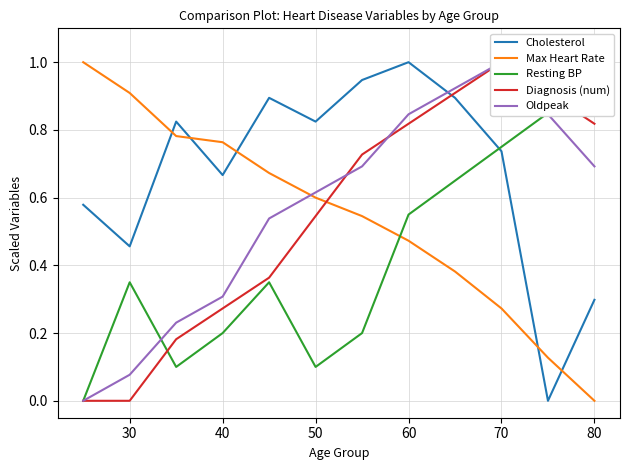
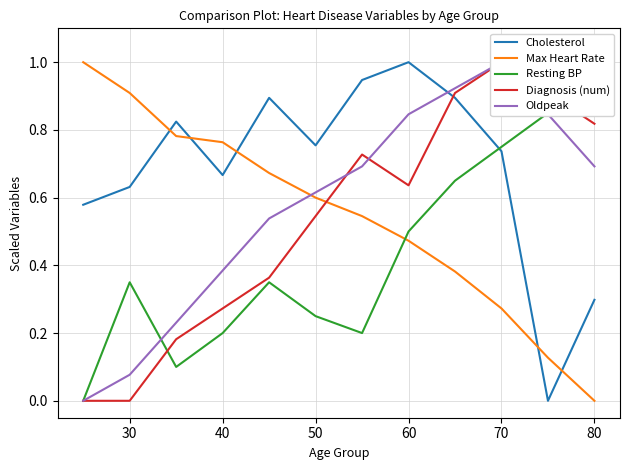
Cholesterol, 30: 0.46 -> 0.63
Oldpeak, 40: 0.31 -> 0.38
Cholesterol, 50: 0.82 -> 0.75
Resting BP, 50: 0.10 -> 0.25
Resting BP, 60: 0.55 -> 0.50
Diagnosis (num), 60: 0.82 -> 0.64
